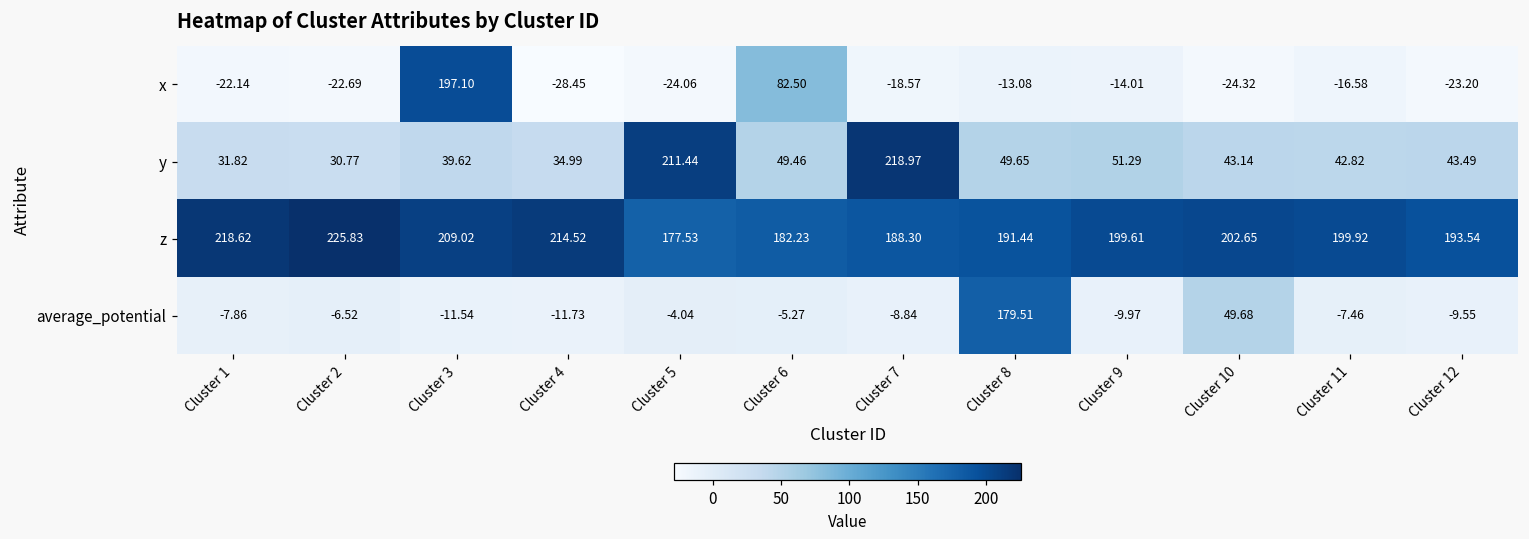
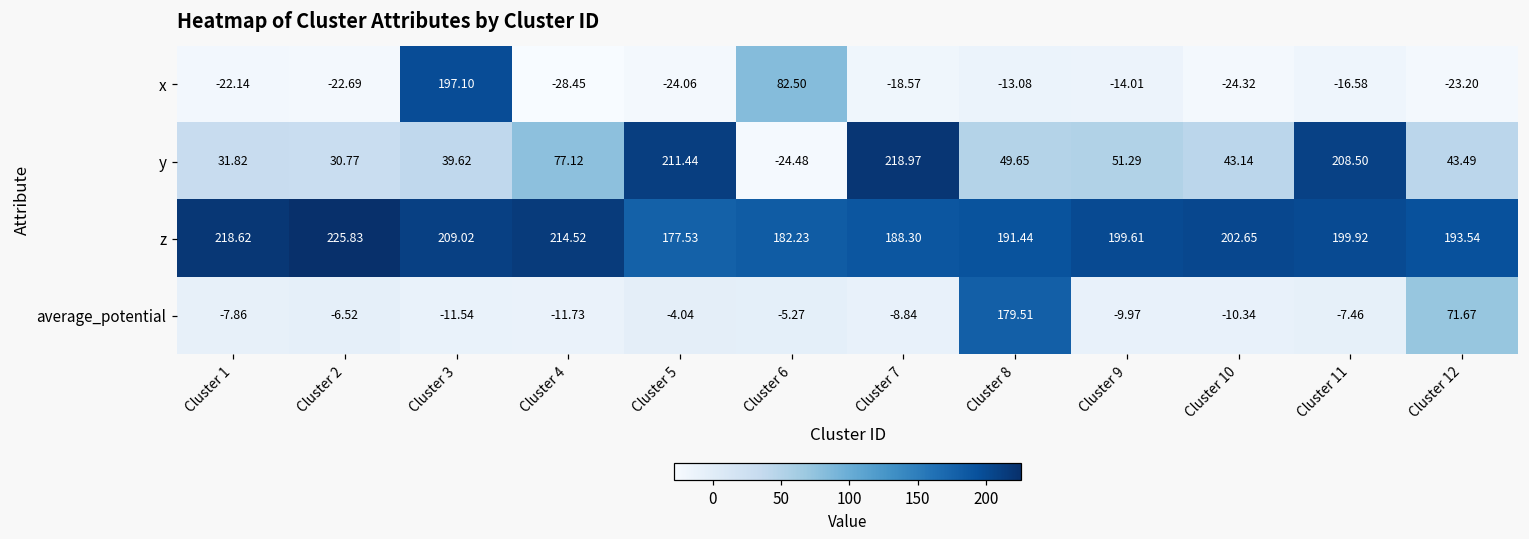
y, Cluster 4: 34.99 -> 77.12
y, Cluster 6: 49.46 -> -24.48
y, Cluster 11: 42.82 -> 208.50
average_potential, Cluster 10: 49.68 -> -10.34
average_potential, Cluster 12: -9.55 -> 71.67
